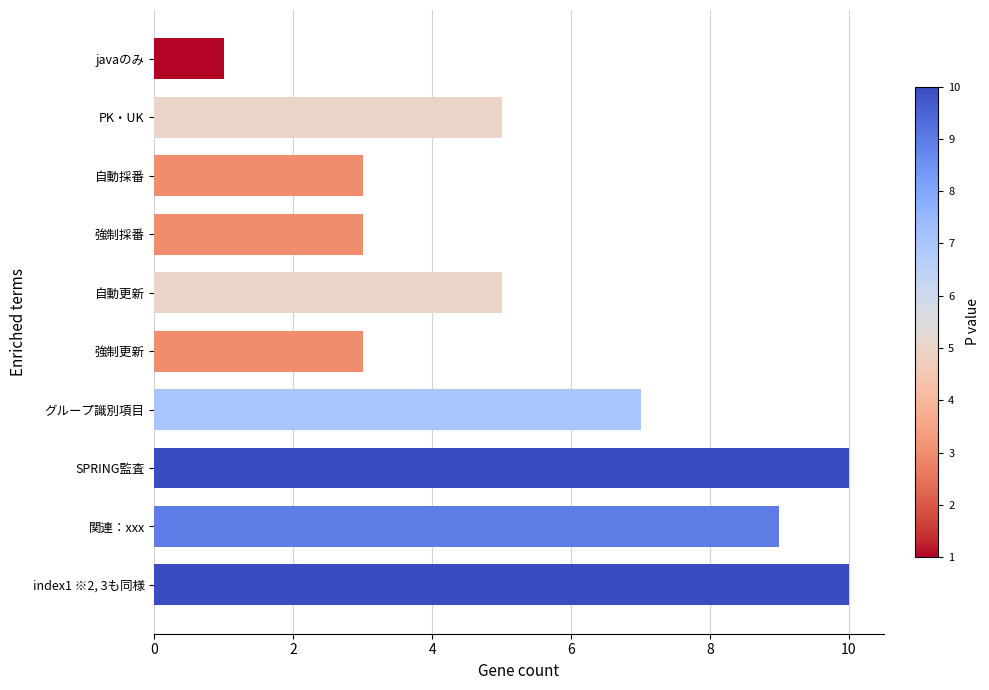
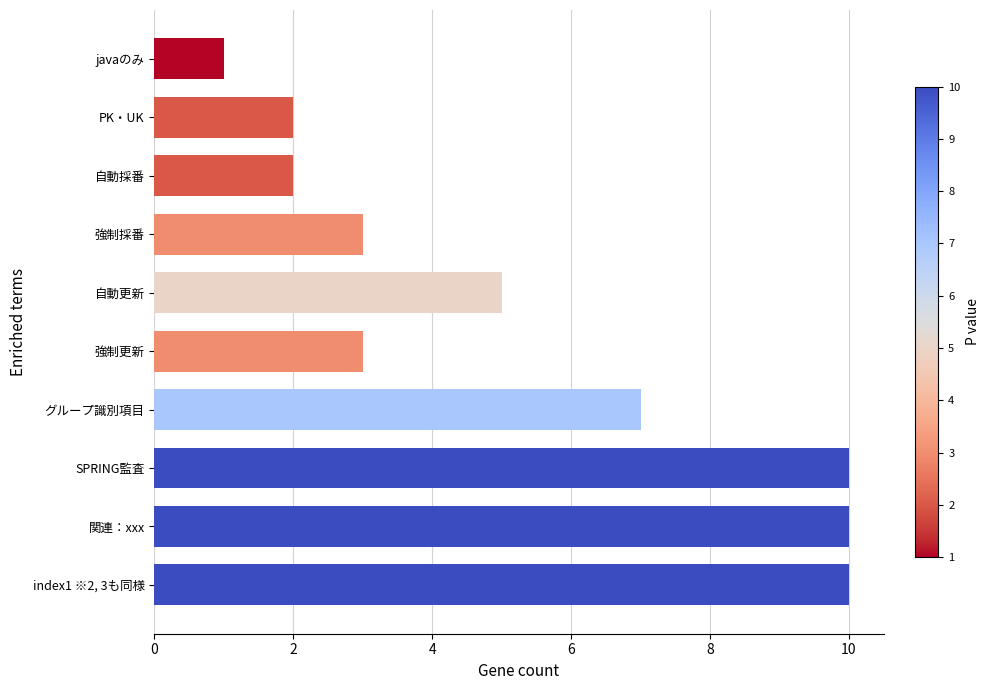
PK・UK: 5 -> 2
自動採番: 3 -> 2
関連：xxx: 9 -> 10
